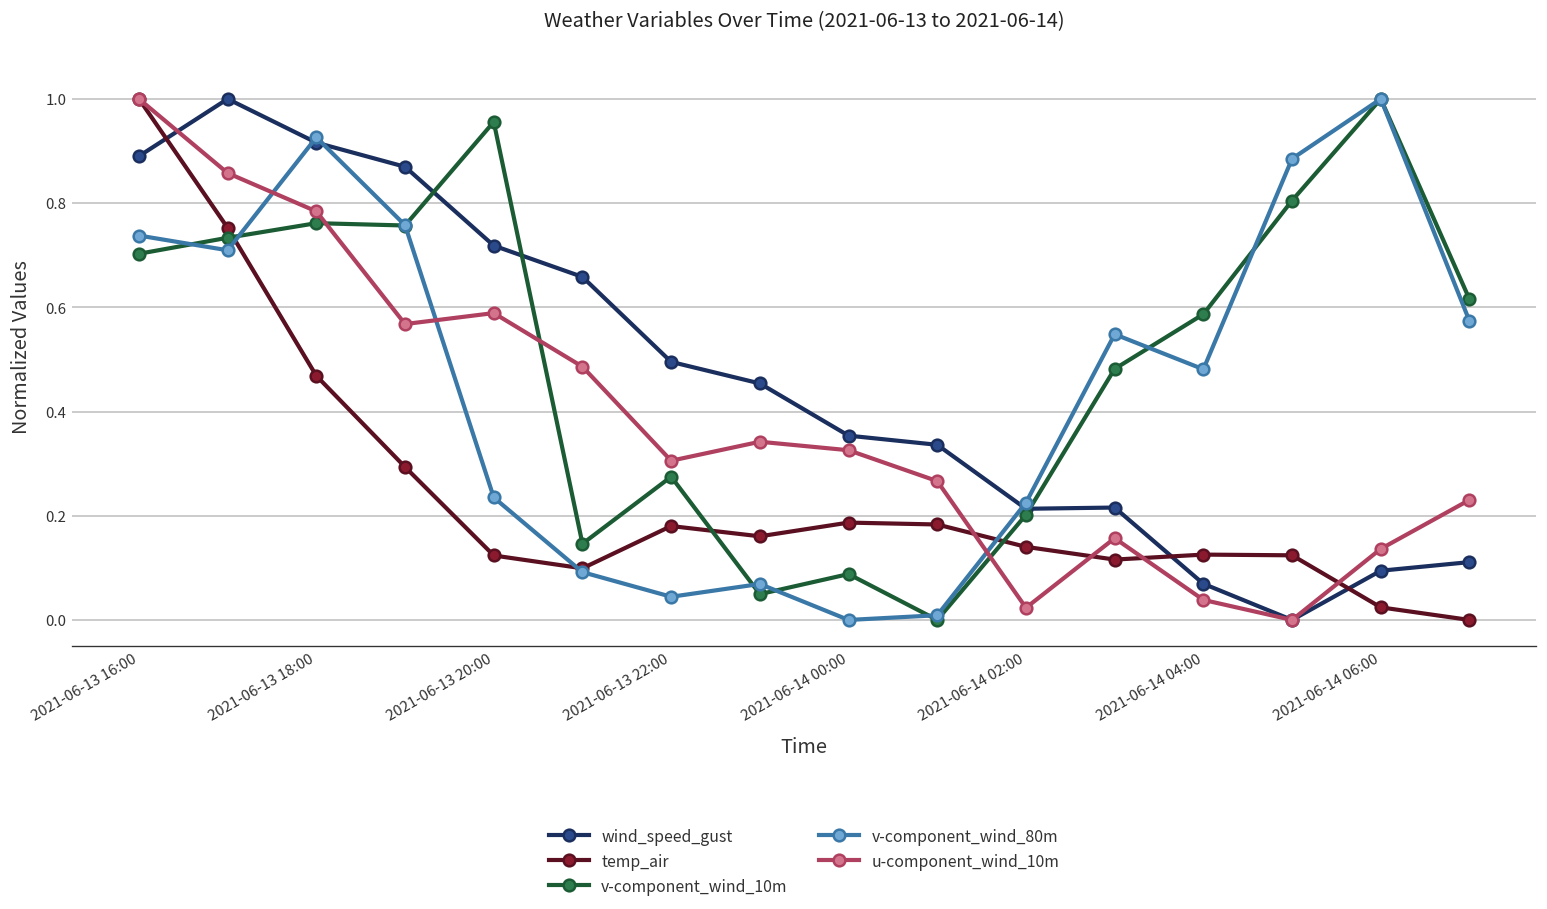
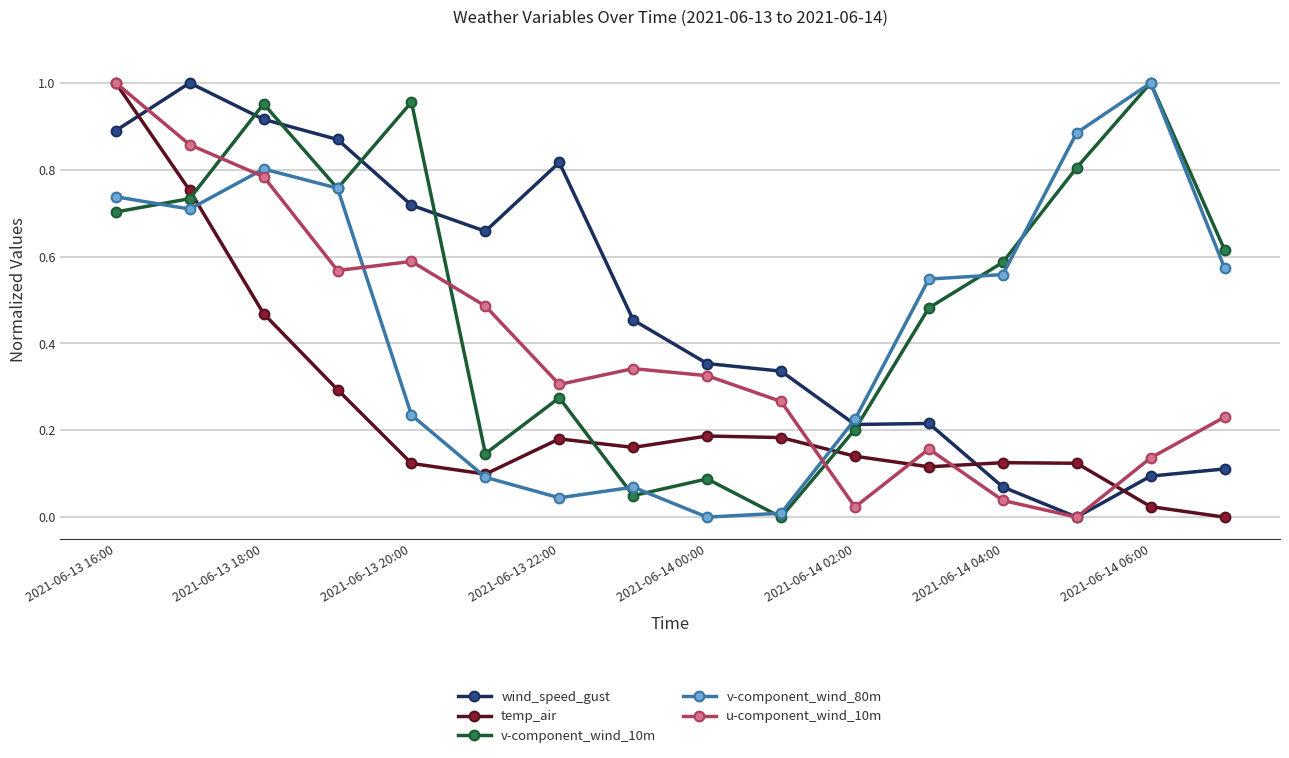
v-component_wind_10m, 2021-06-13 18:00: 0.76 -> 0.95
v-component_wind_80m, 2021-06-13 18:00: 0.93 -> 0.80
wind_speed_gust, 2021-06-13 22:00: 0.50 -> 0.82
v-component_wind_80m, 2021-06-14 04:00: 0.48 -> 0.56
